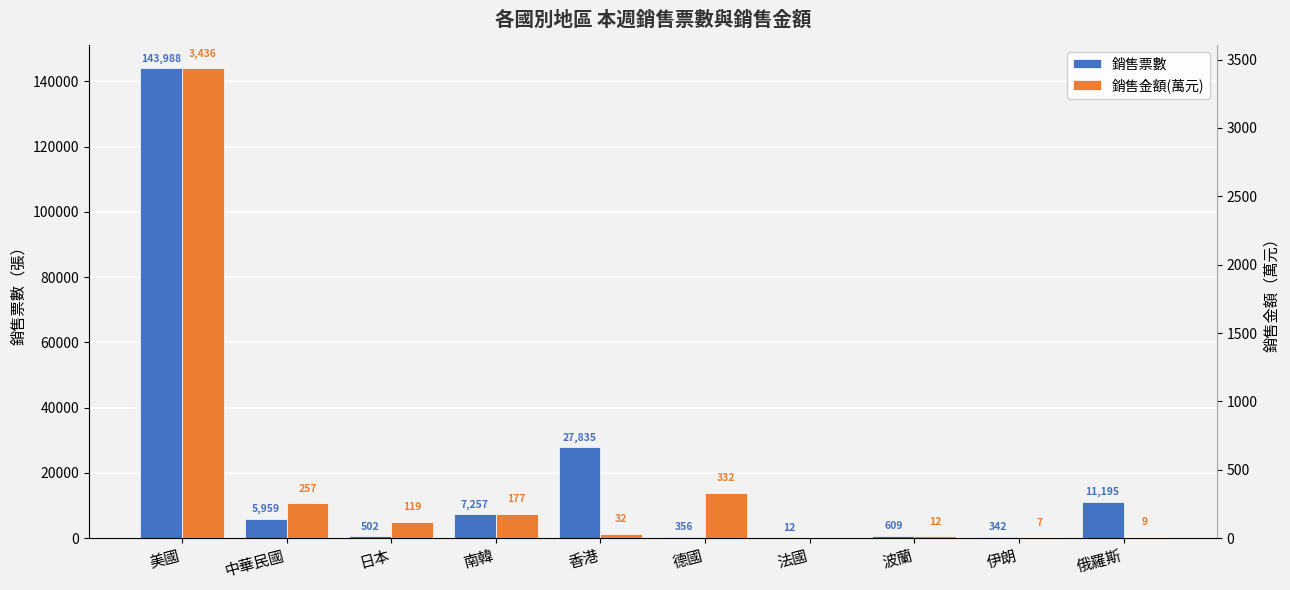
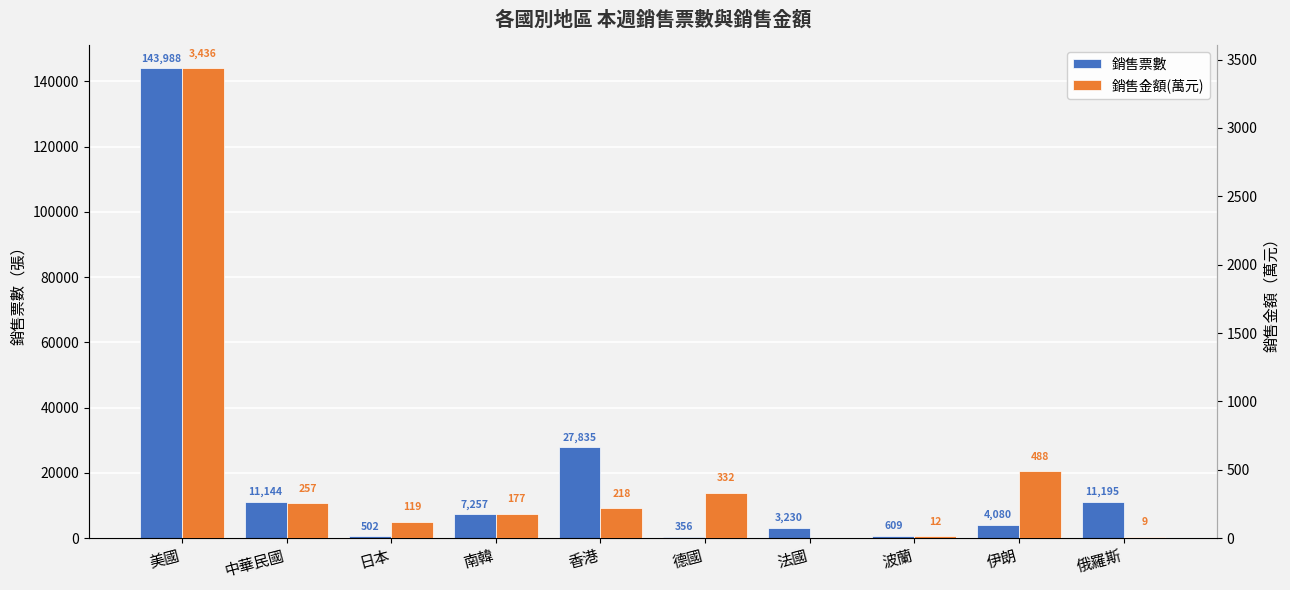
銷售票數, 中華民國: 5,959 -> 11,144
銷售票數, 法國: 12 -> 3,230
銷售票數, 伊朗: 342 -> 4,080
銷售金額(萬元), 香港: 32 -> 218
銷售金額(萬元), 伊朗: 7 -> 488
